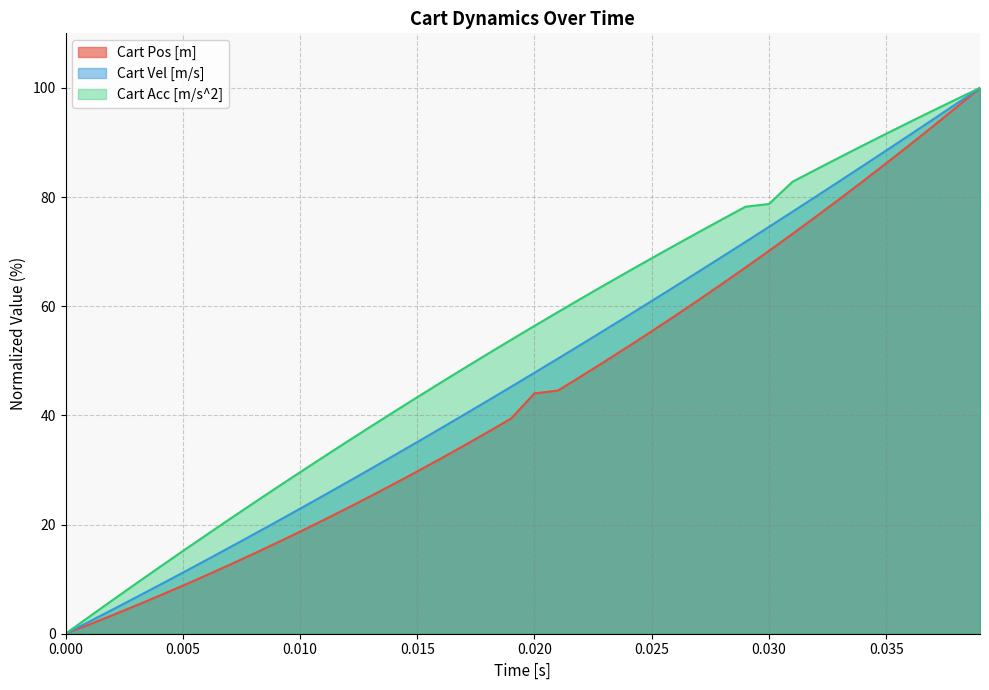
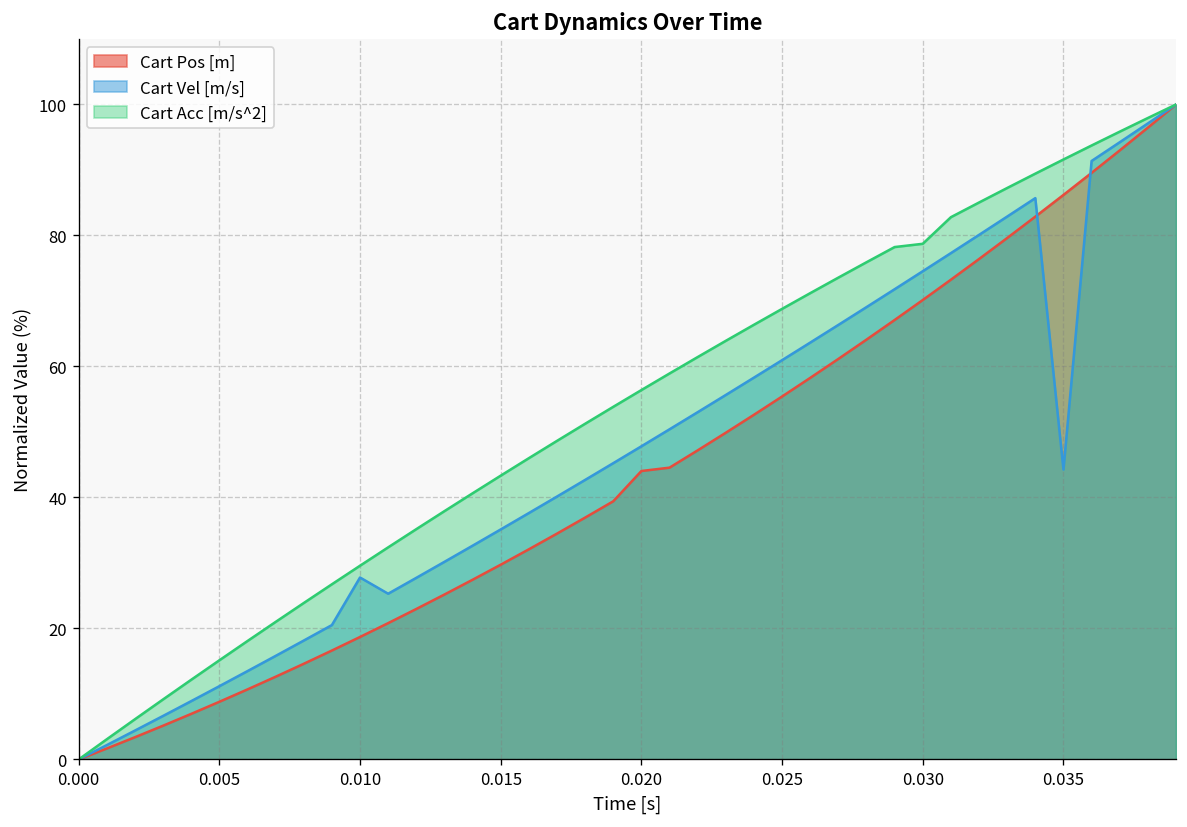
Cart Vel [m/s], 0.010: 23 -> 28
Cart Vel [m/s], 0.035: 89 -> 44
